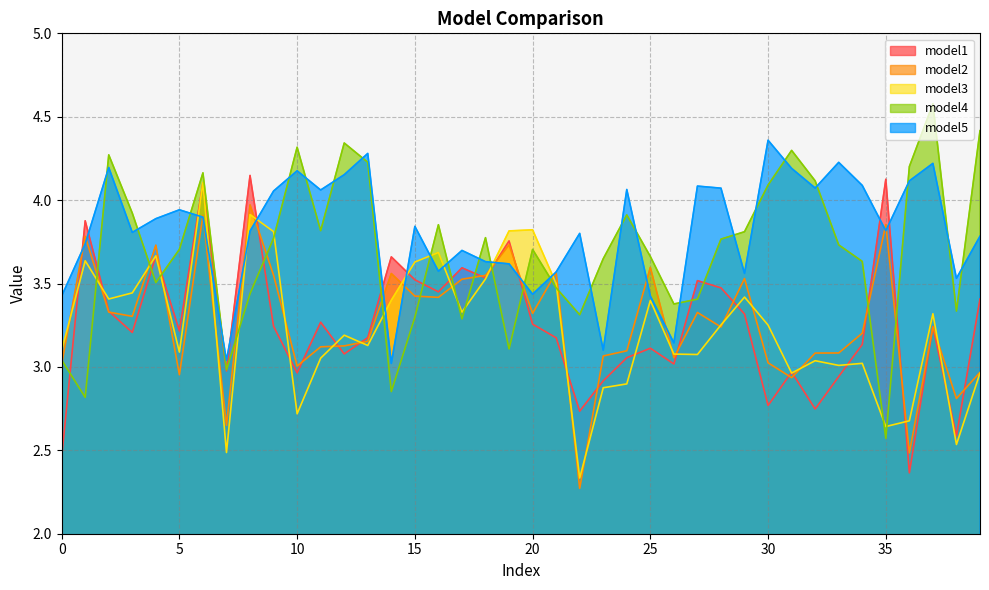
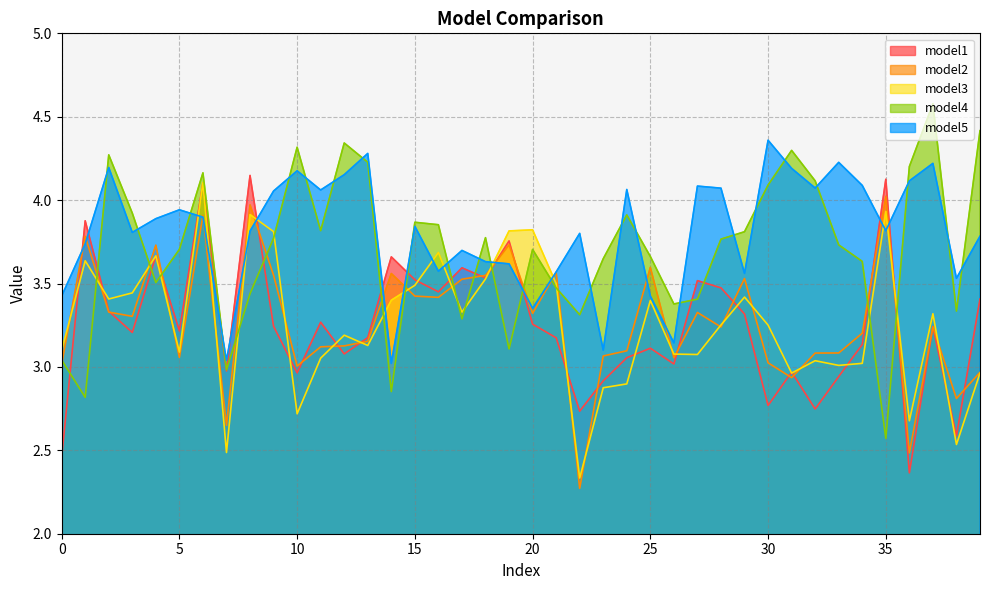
model2, 5: 2.95 -> 3.06
model3, 15: 3.63 -> 3.49
model4, 15: 3.30 -> 3.87
model5, 20: 3.44 -> 3.35
model2, 35: 3.85 -> 4.02
model3, 35: 2.64 -> 3.93
